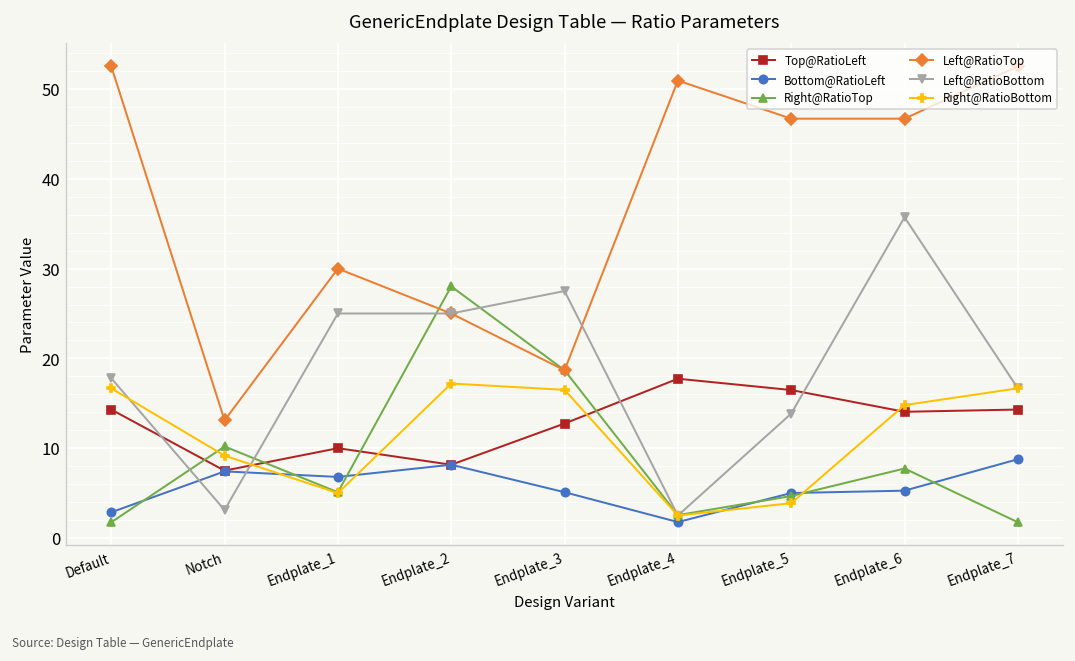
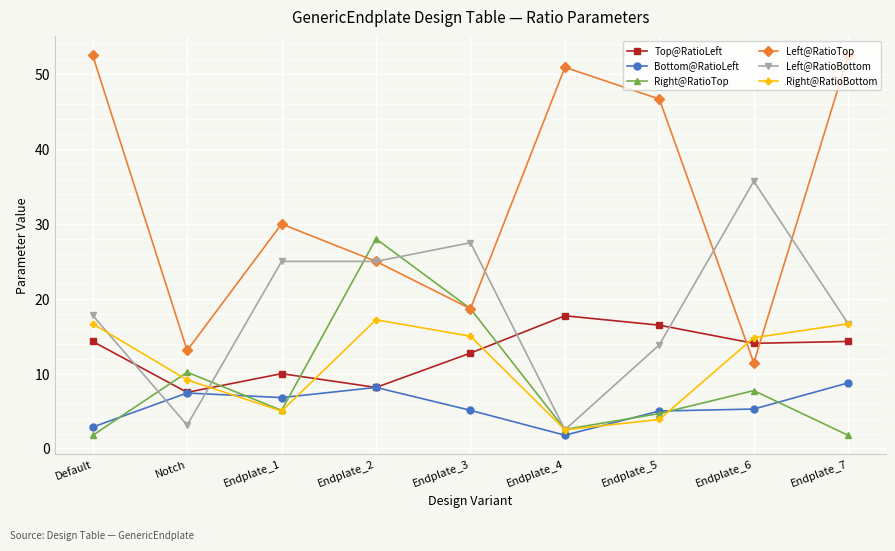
Right@RatioBottom, Endplate_3: 17 -> 15
Left@RatioTop, Endplate_6: 47 -> 11
